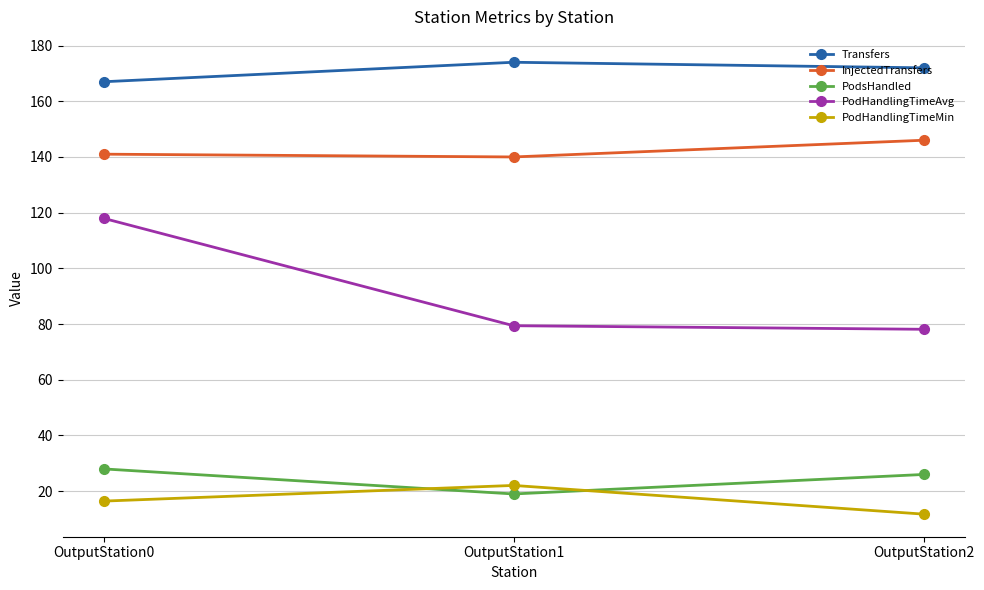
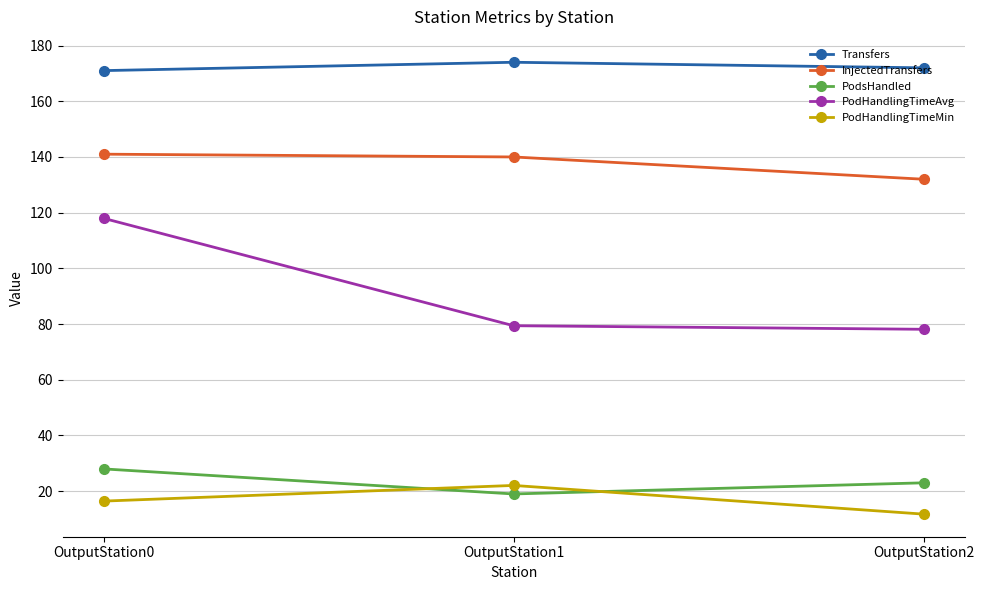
Transfers, OutputStation0: 167 -> 171
InjectedTransfers, OutputStation2: 146 -> 132
PodsHandled, OutputStation2: 26 -> 23
